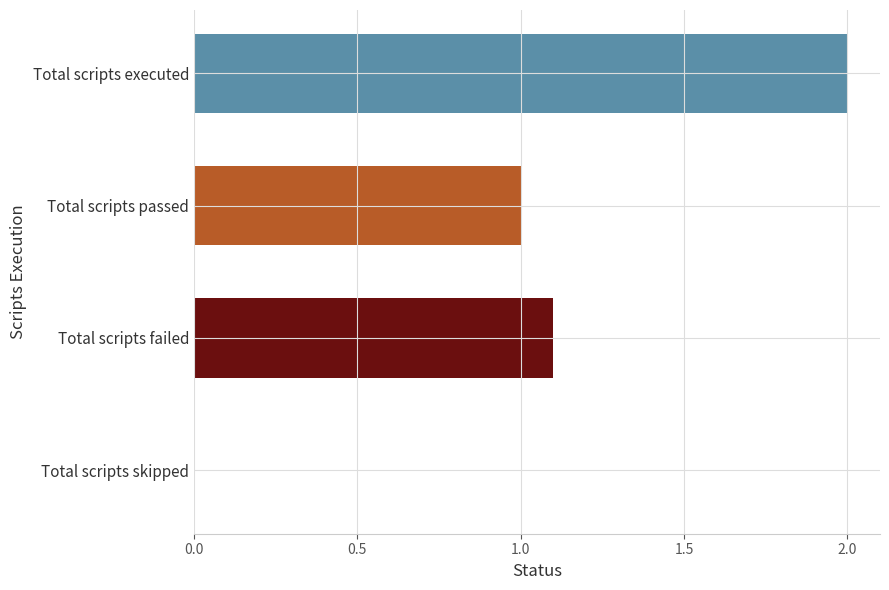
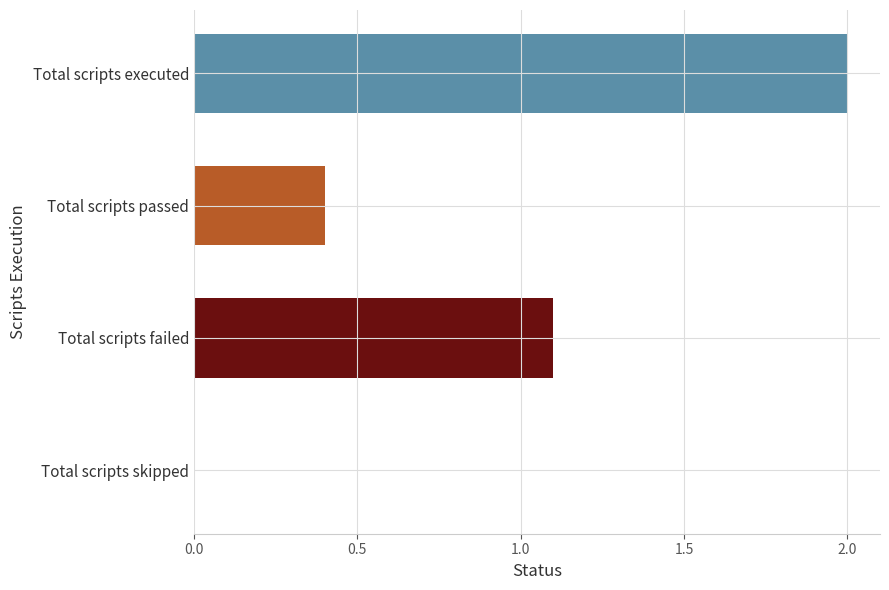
Total scripts passed: 1.0 -> 0.4
